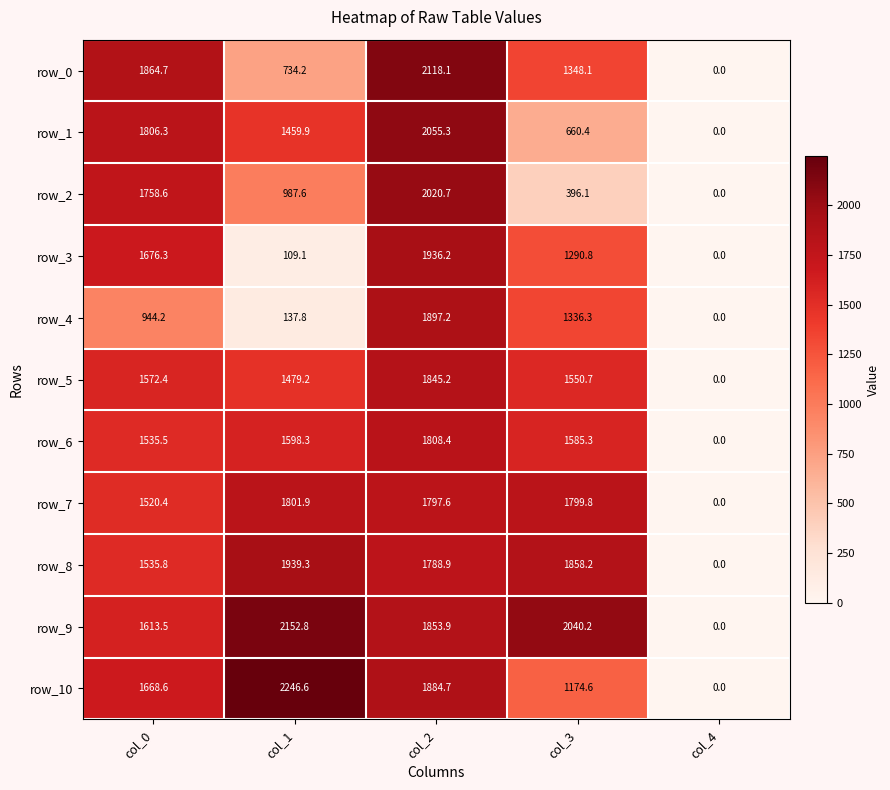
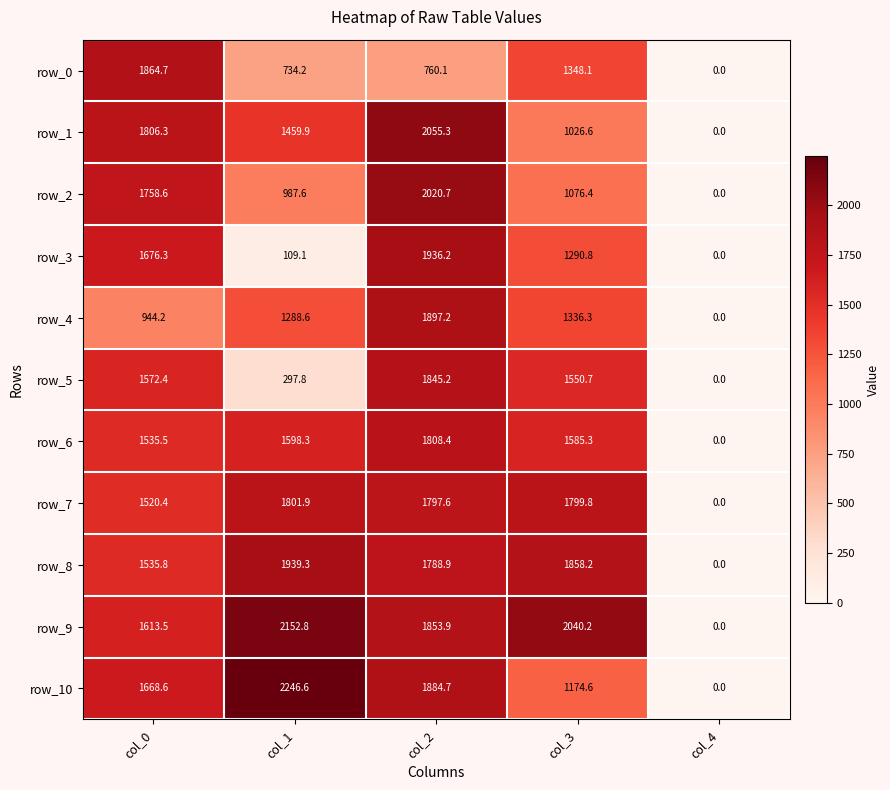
row_0, col_2: 2118.1 -> 760.1
row_1, col_3: 660.4 -> 1026.6
row_2, col_3: 396.1 -> 1076.4
row_4, col_1: 137.8 -> 1288.6
row_5, col_1: 1479.2 -> 297.8
